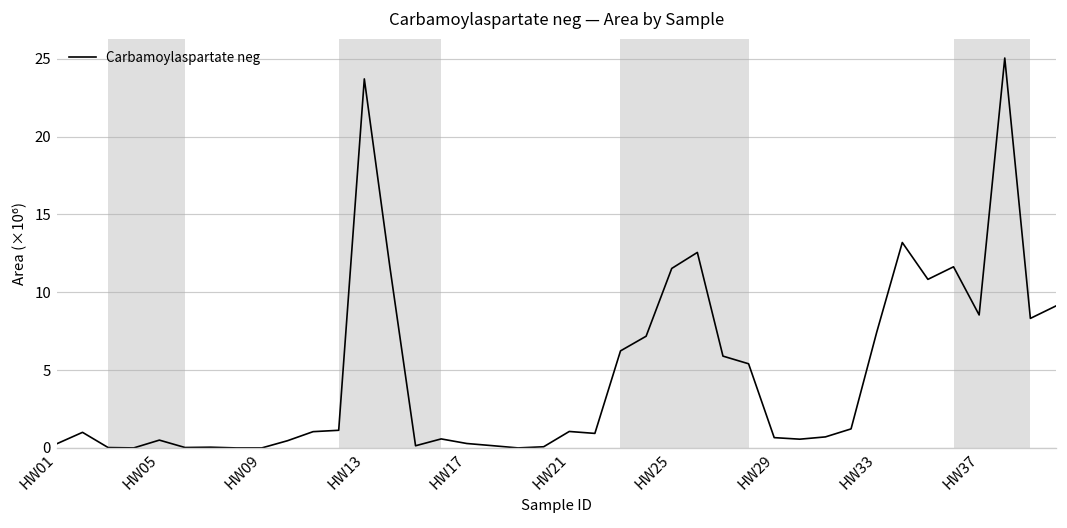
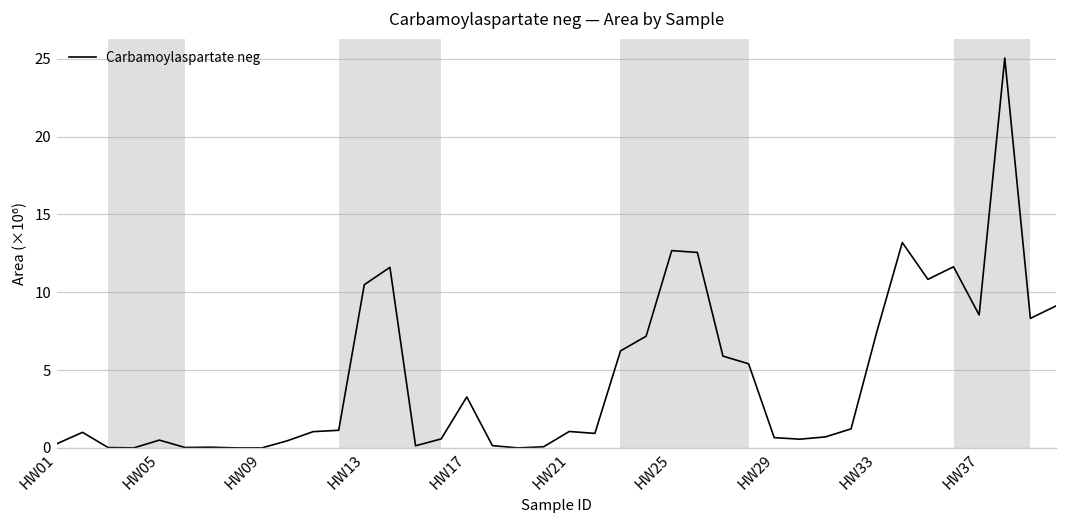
HW13: 23.7 -> 10.5
HW17: 0.3 -> 3.3
HW25: 11.5 -> 12.7
